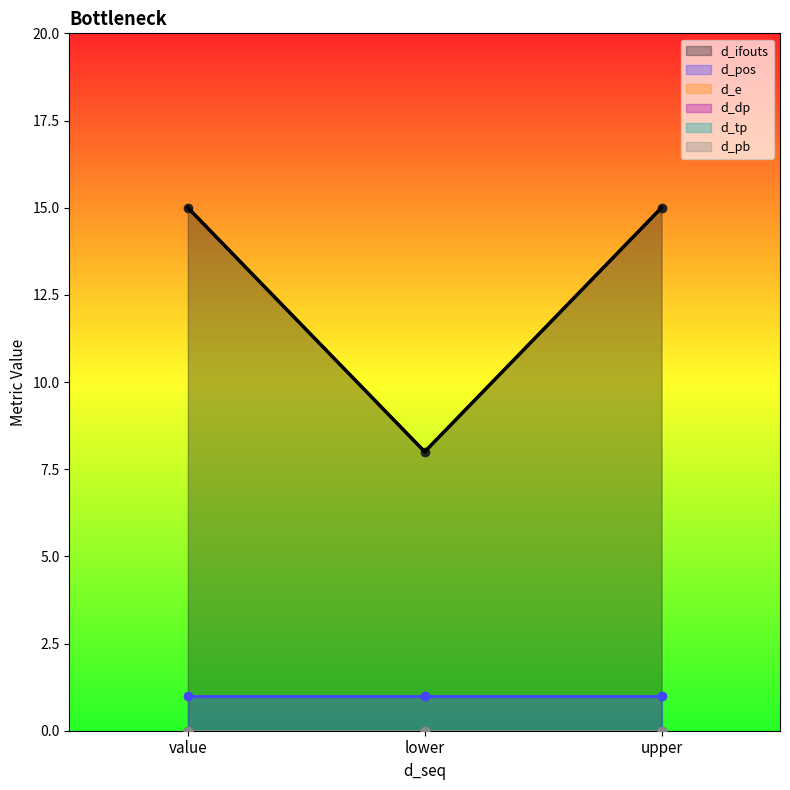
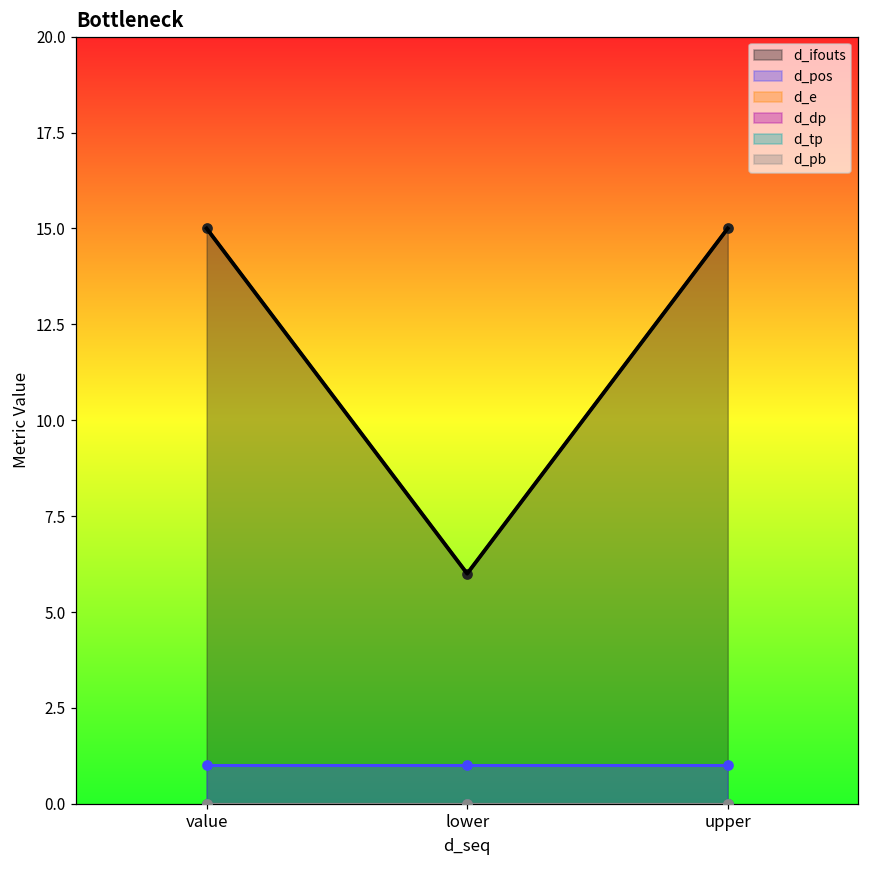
d_ifouts, lower: 8 -> 6
